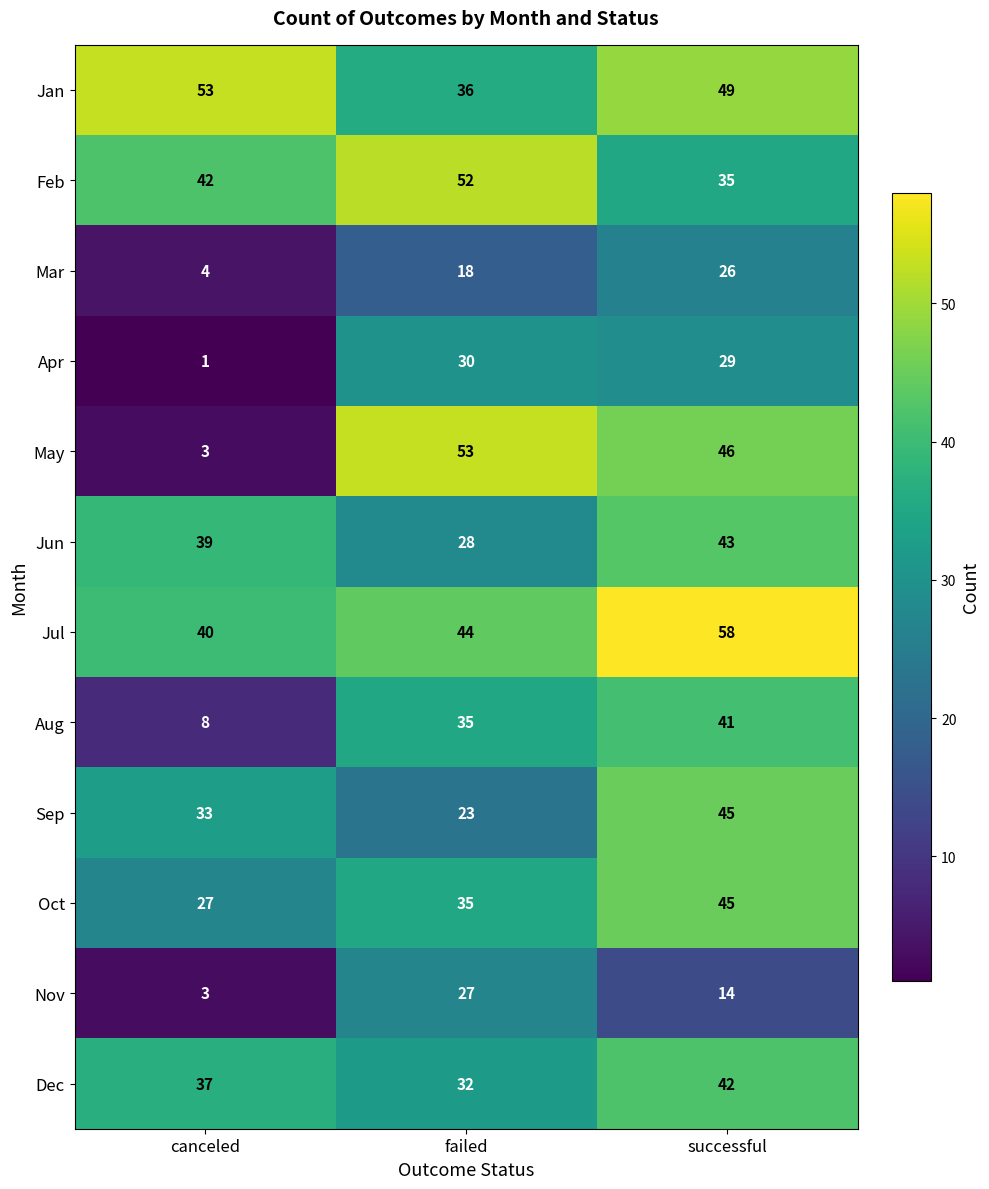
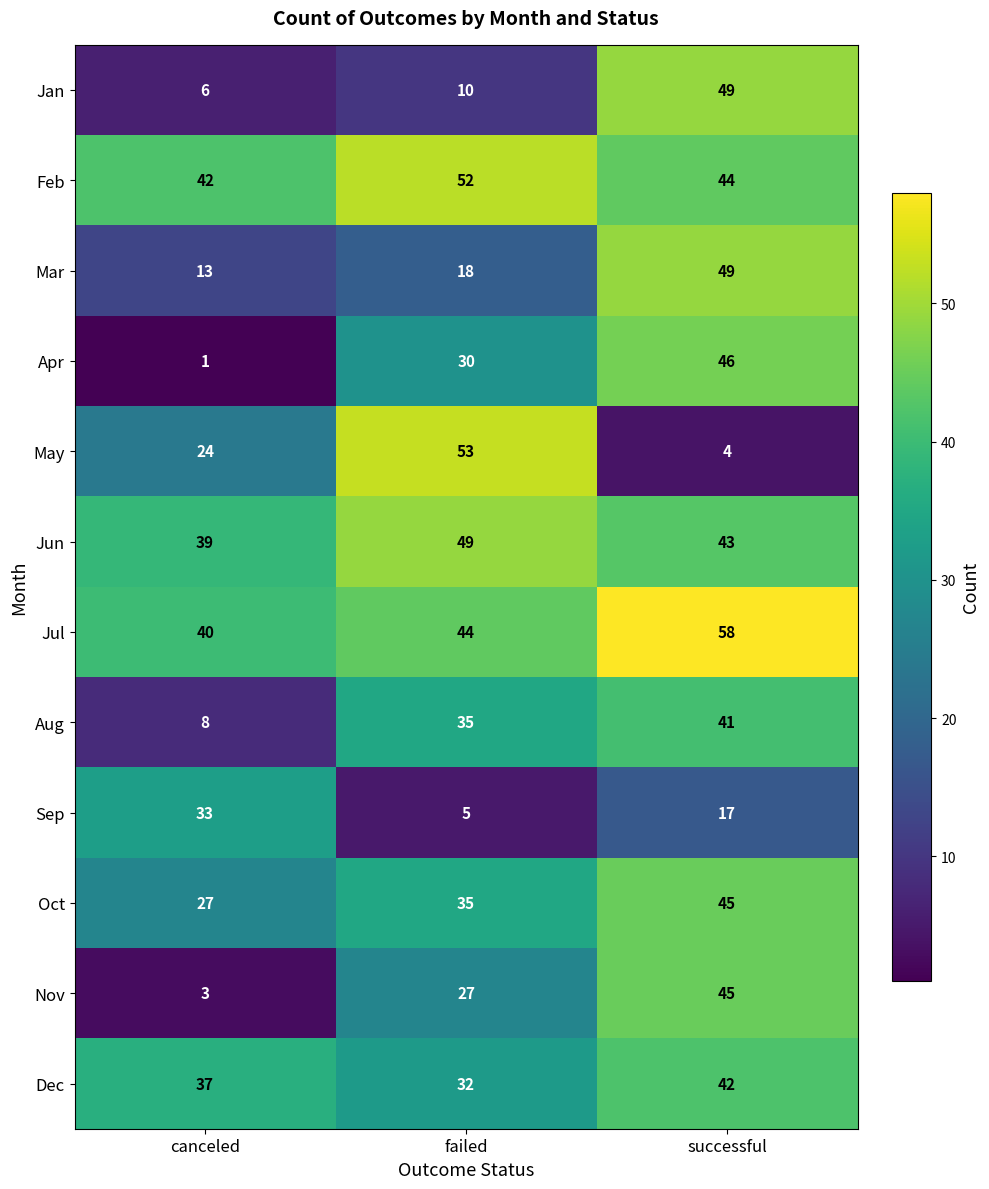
Jan, canceled: 53 -> 6
Jan, failed: 36 -> 10
Feb, successful: 35 -> 44
Mar, canceled: 4 -> 13
Mar, successful: 26 -> 49
Apr, successful: 29 -> 46
May, canceled: 3 -> 24
May, successful: 46 -> 4
Jun, failed: 28 -> 49
Sep, failed: 23 -> 5
Sep, successful: 45 -> 17
Nov, successful: 14 -> 45
